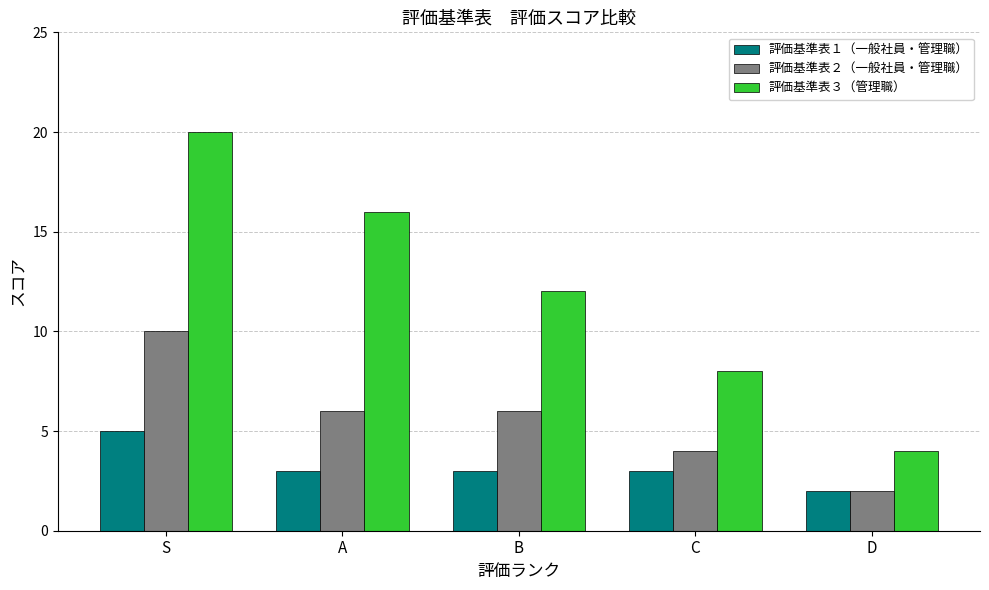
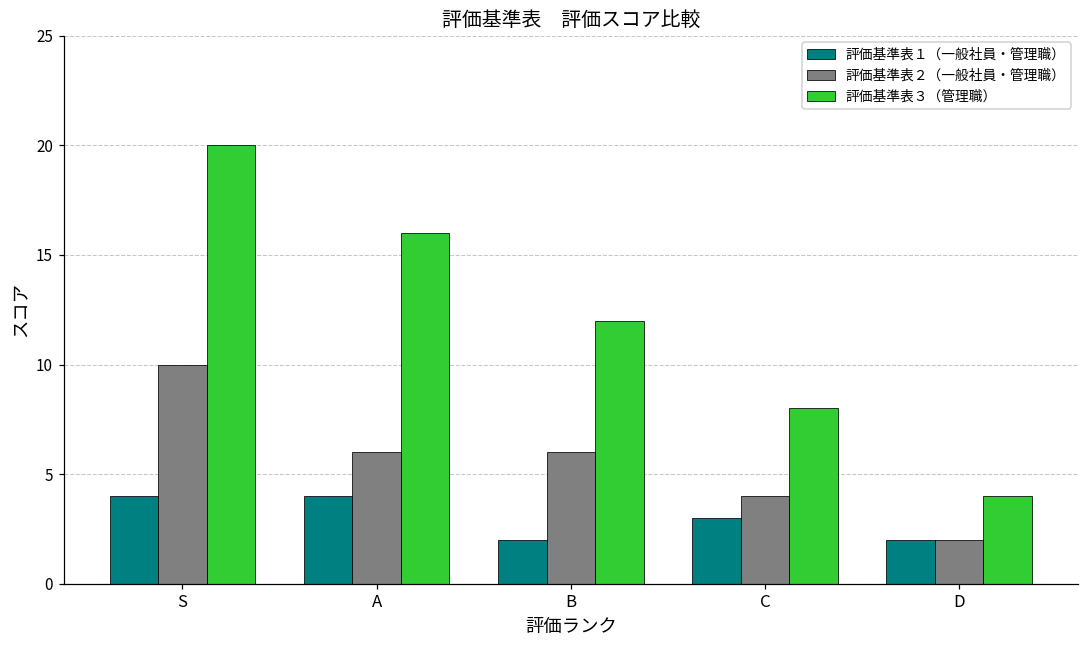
評価基準表１（一般社員・管理職）, S: 5 -> 4
評価基準表１（一般社員・管理職）, A: 3 -> 4
評価基準表１（一般社員・管理職）, B: 3 -> 2
